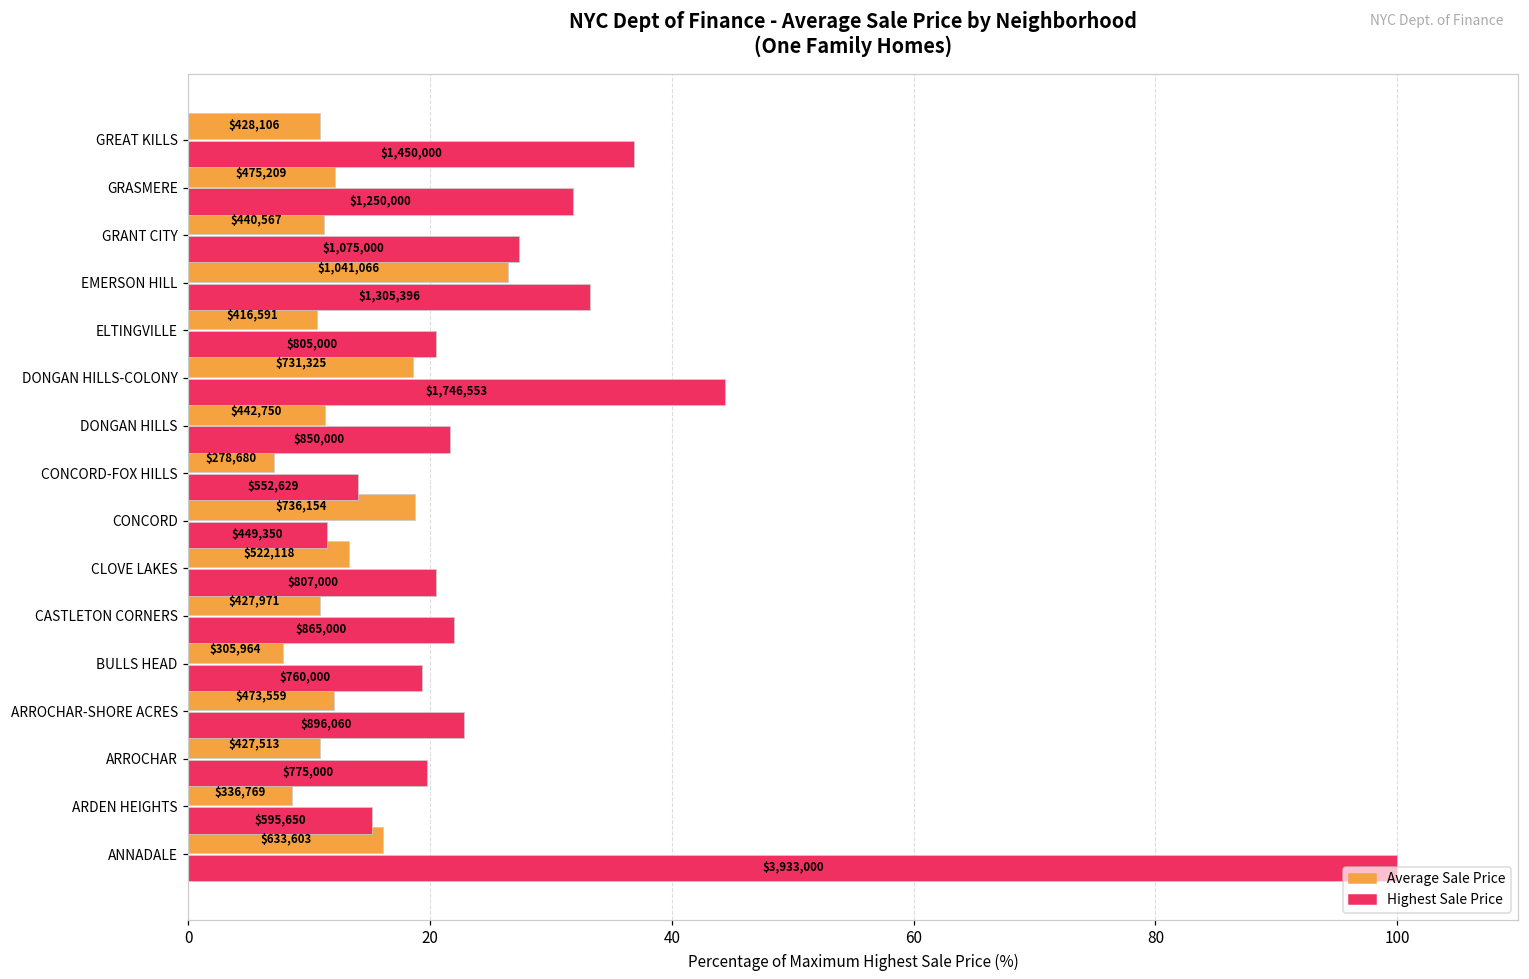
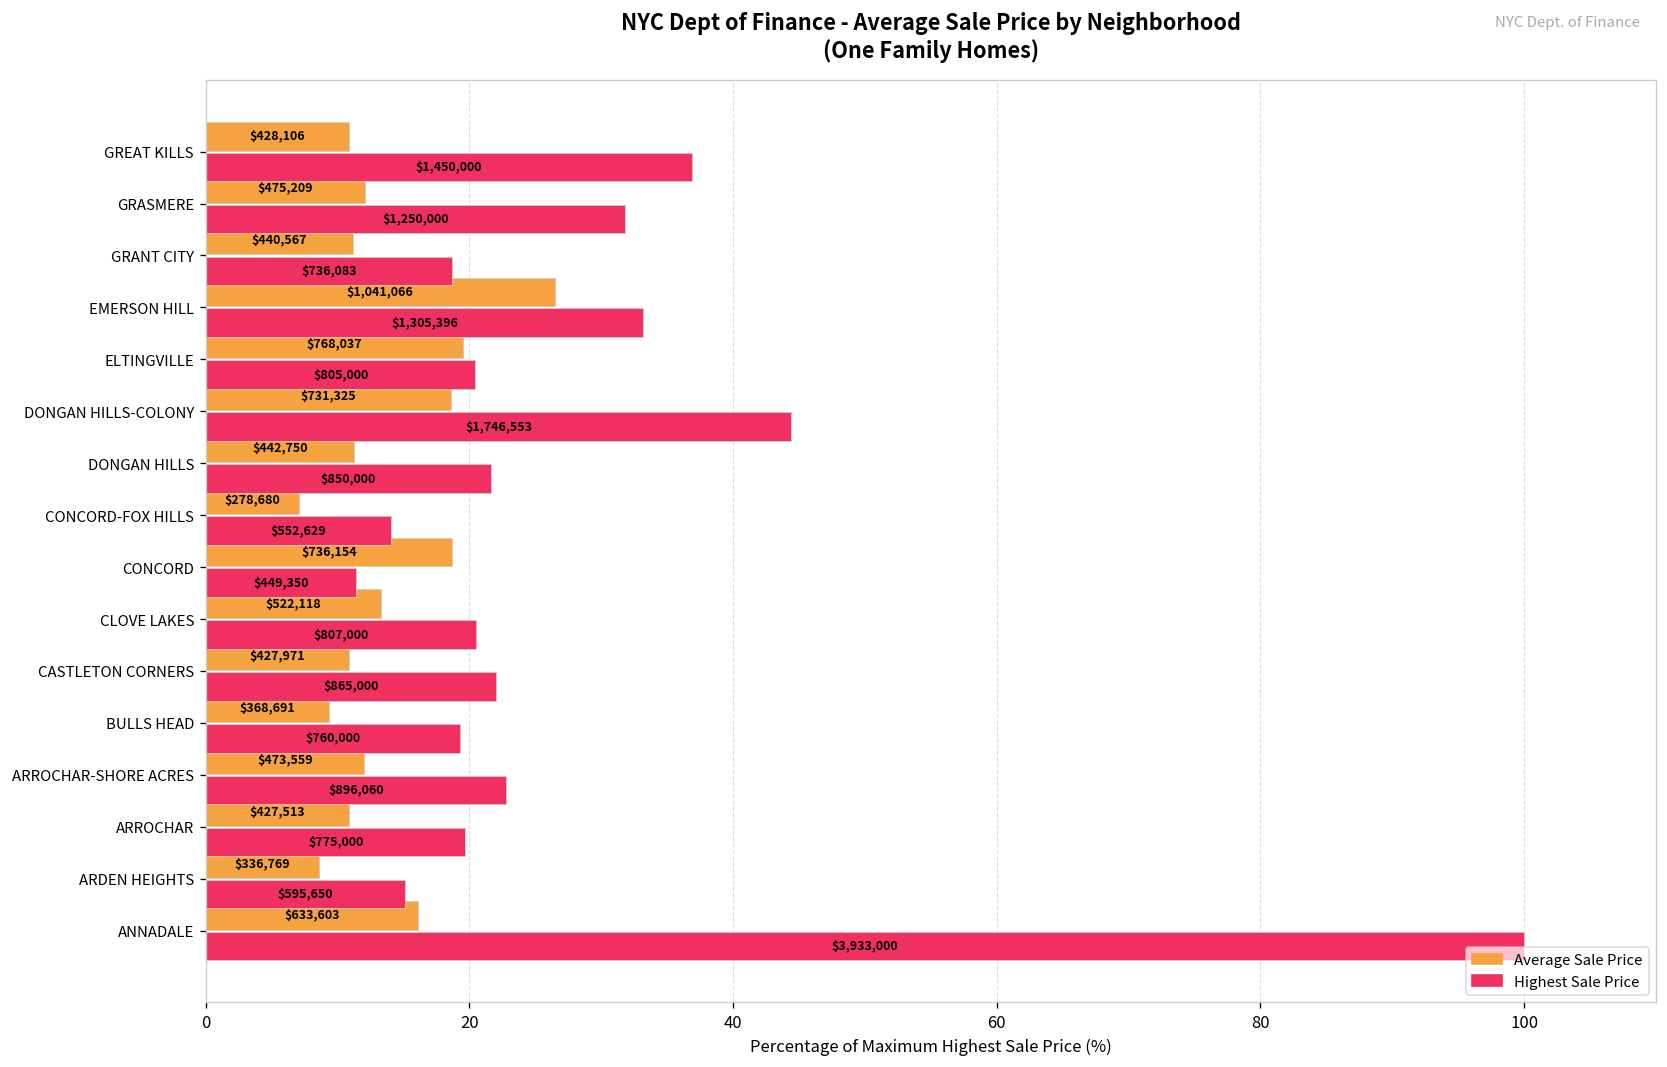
Highest Sale Price, GRANT CITY: $1,075,000 -> $736,083
Average Sale Price, ELTINGVILLE: $416,591 -> $768,037
Average Sale Price, BULLS HEAD: $305,964 -> $368,691
